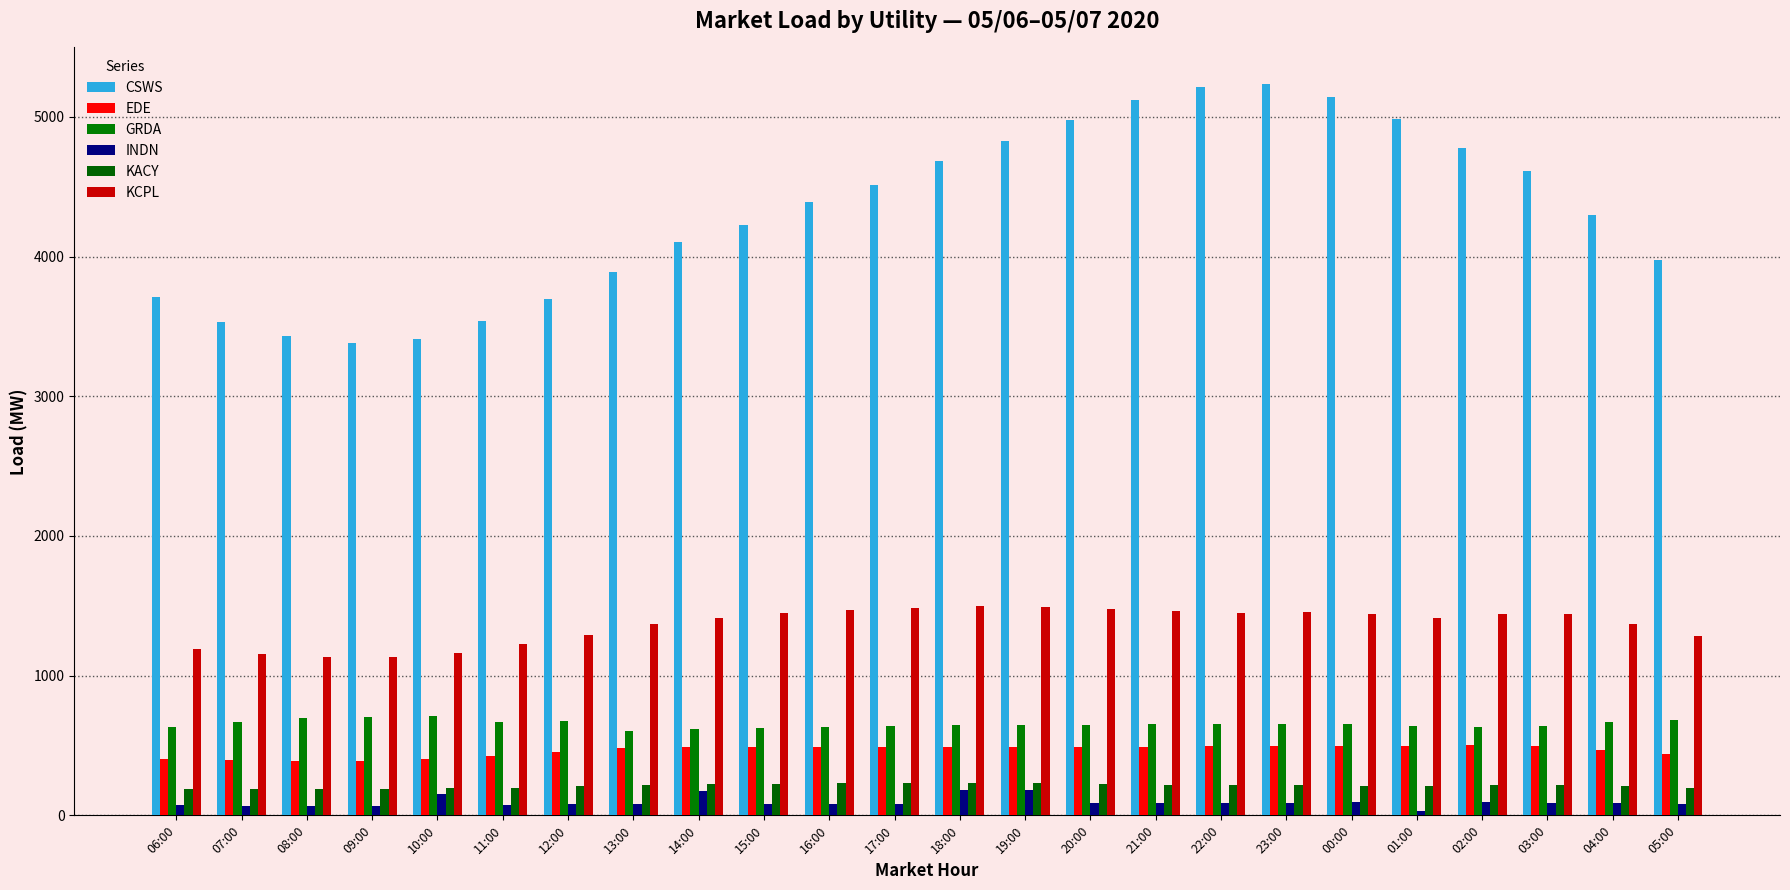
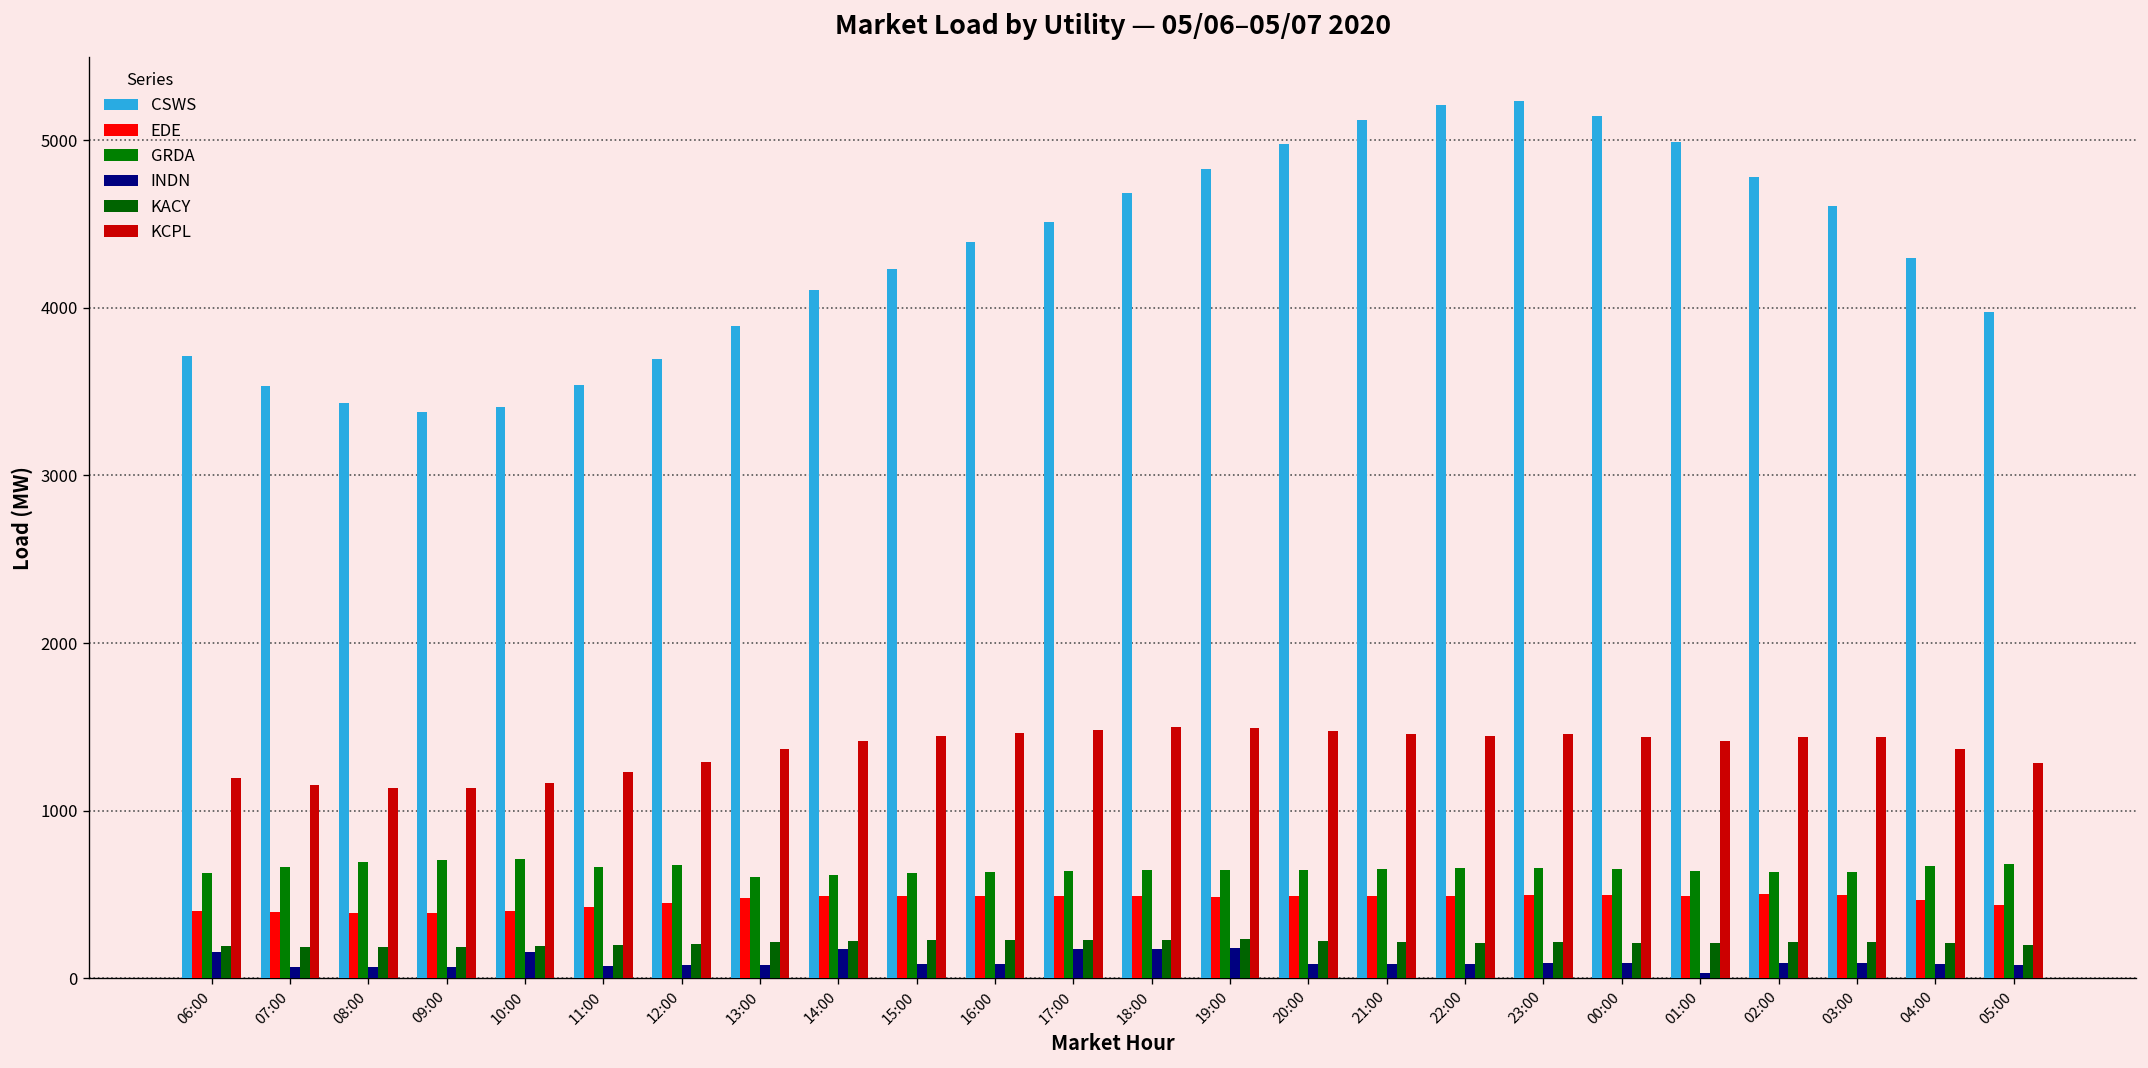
INDN, 06:00: 70 -> 160
INDN, 17:00: 80 -> 180
